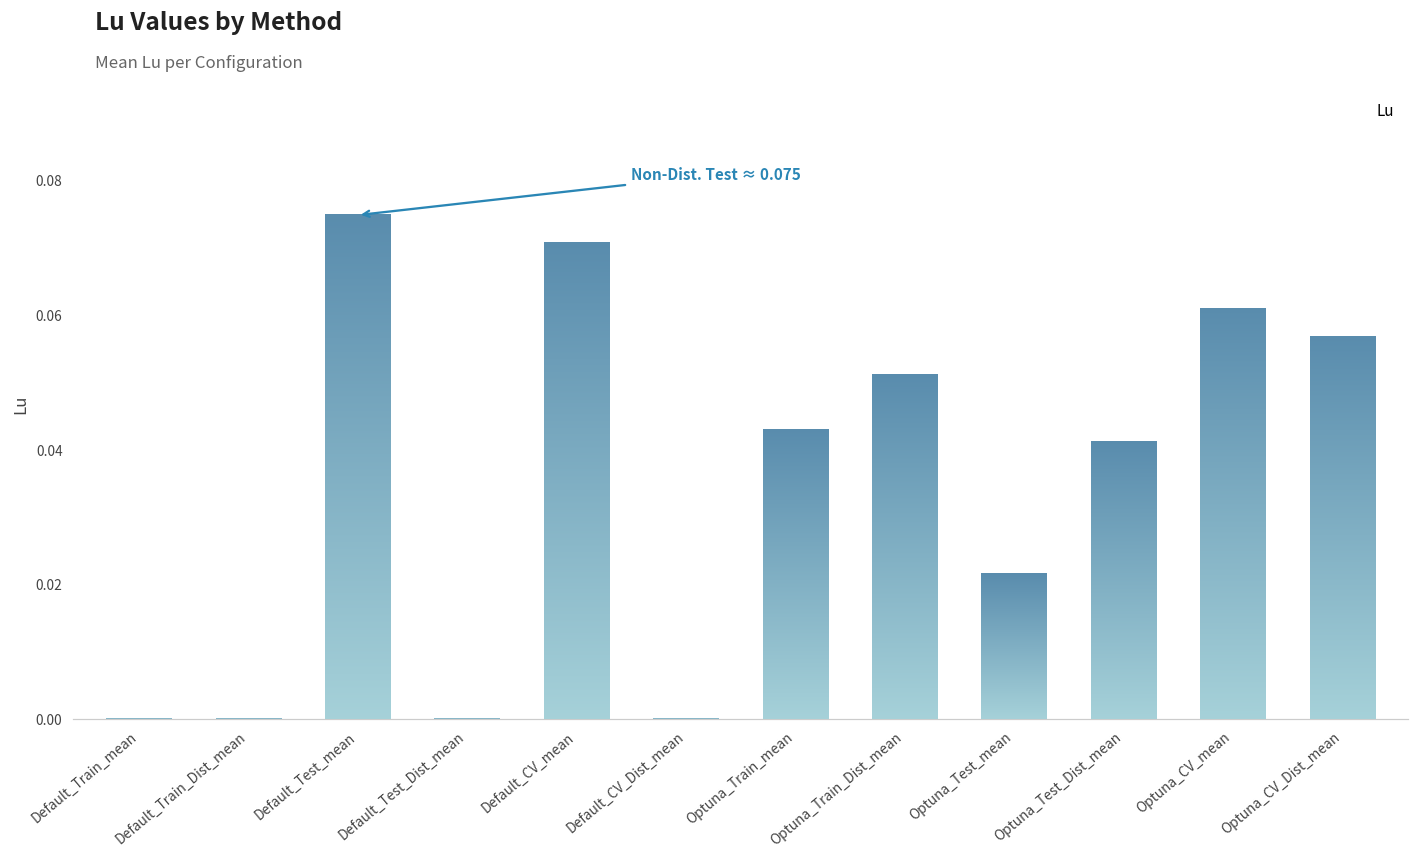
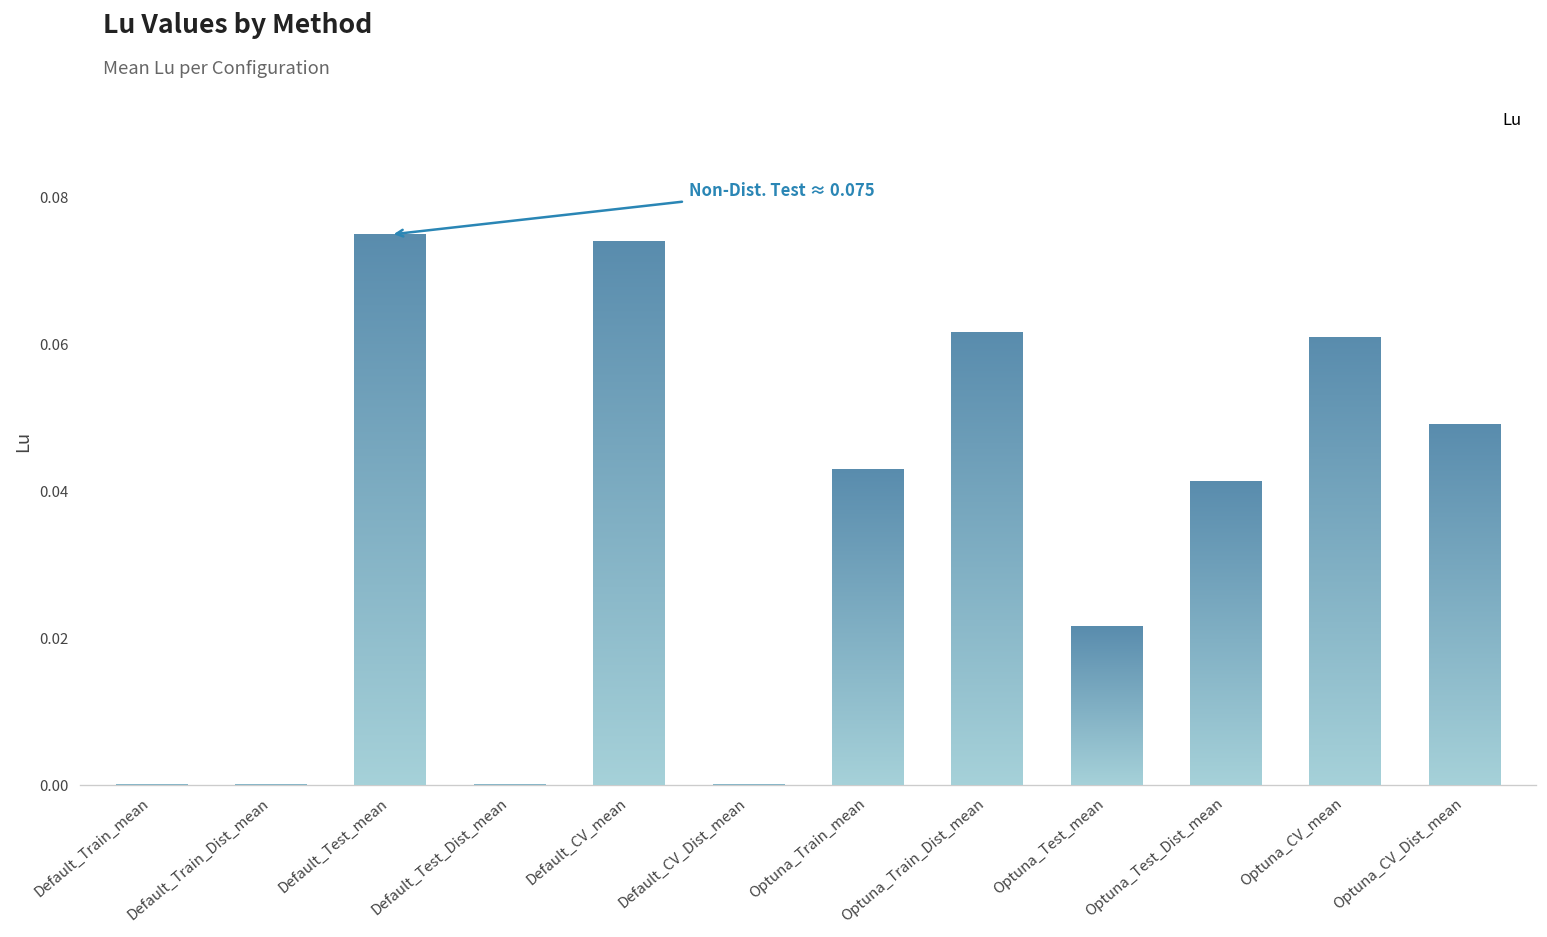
Default_CV_mean: 0.071 -> 0.074
Optuna_Train_Dist_mean: 0.051 -> 0.062
Optuna_CV_Dist_mean: 0.057 -> 0.049
